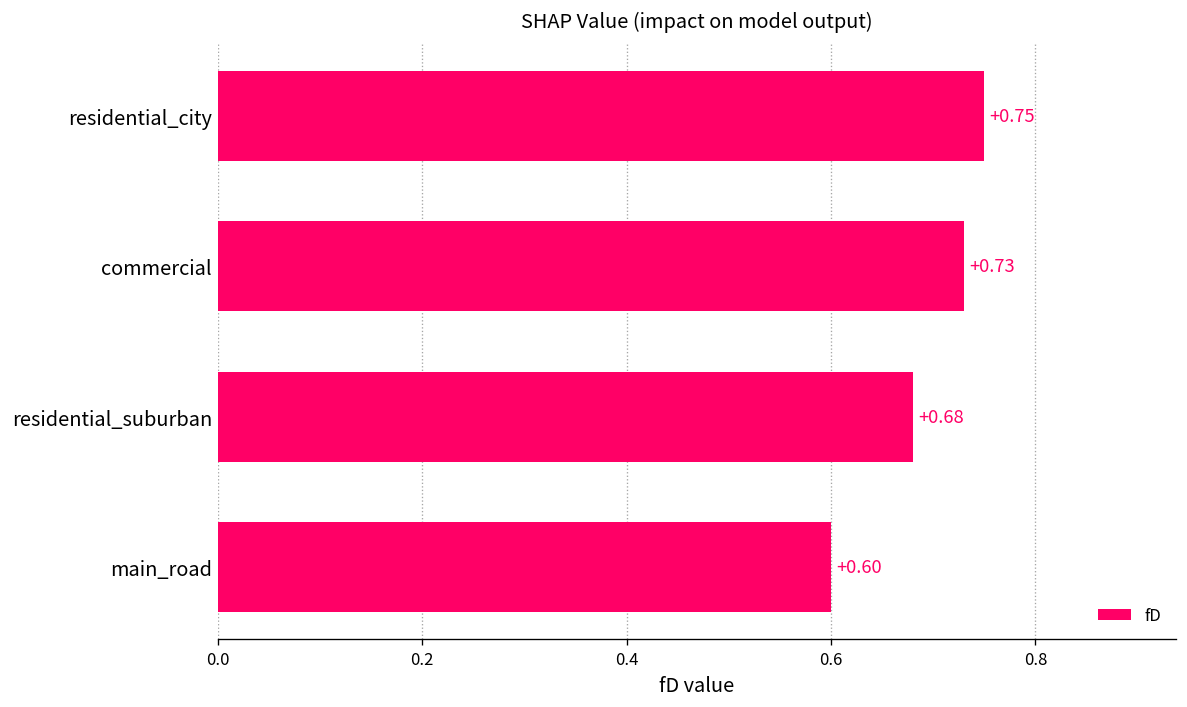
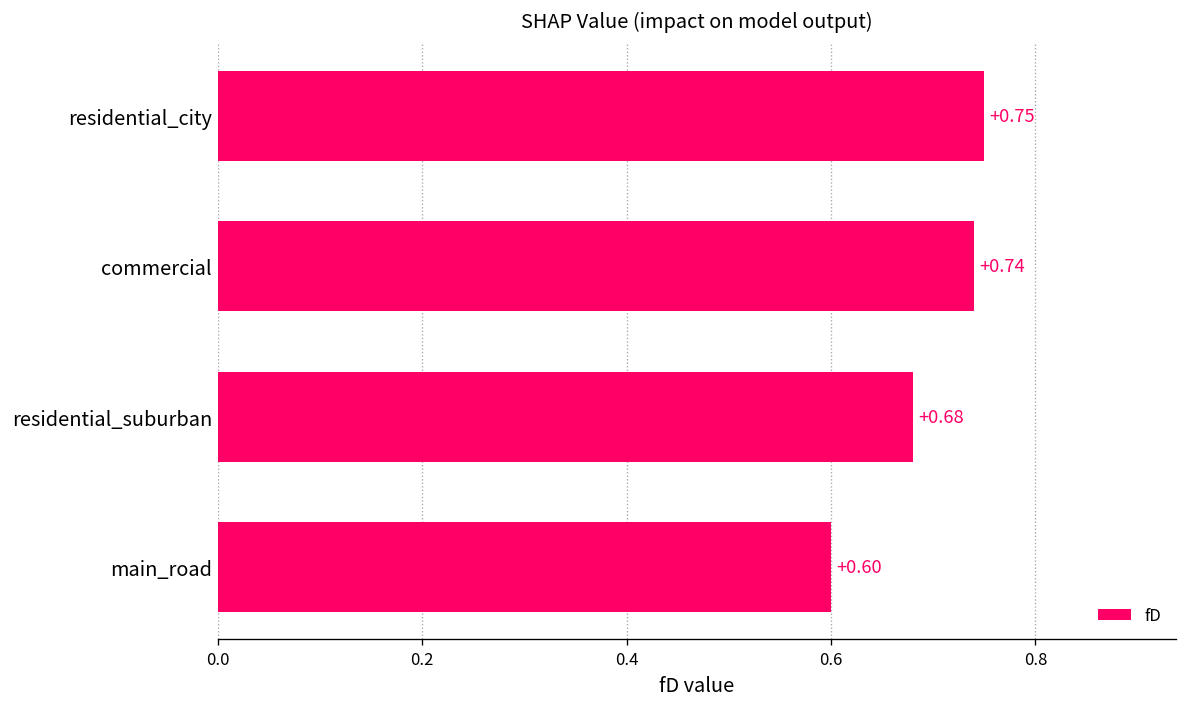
commercial: +0.73 -> +0.74
